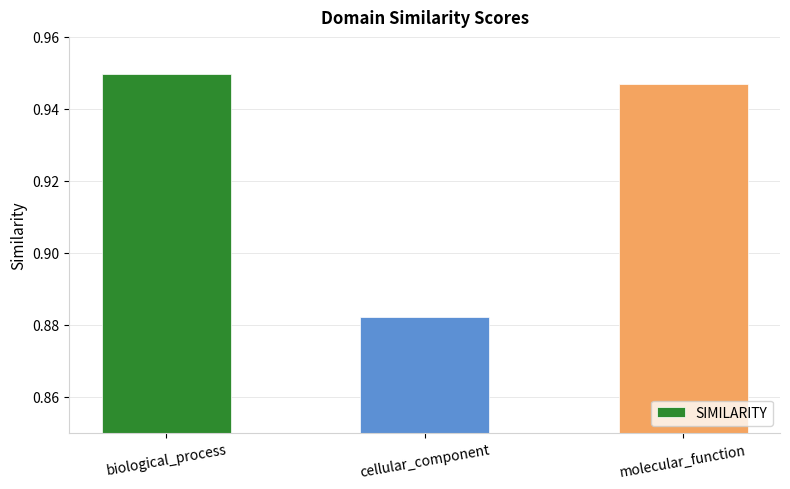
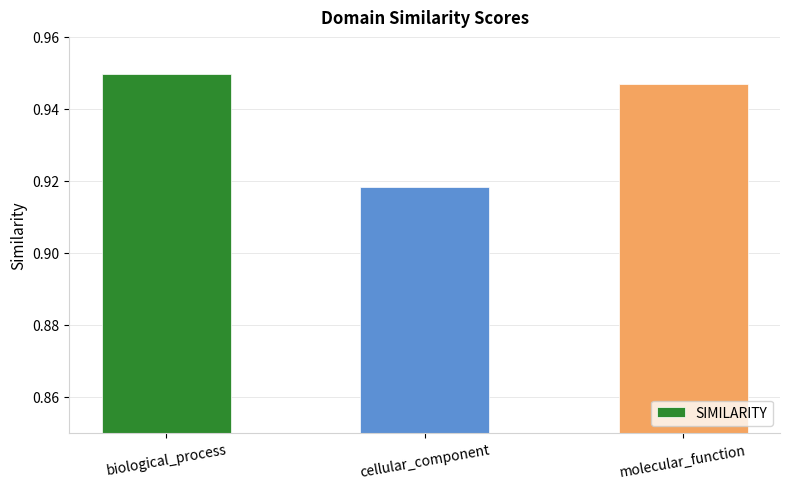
cellular_component: 0.882 -> 0.918
